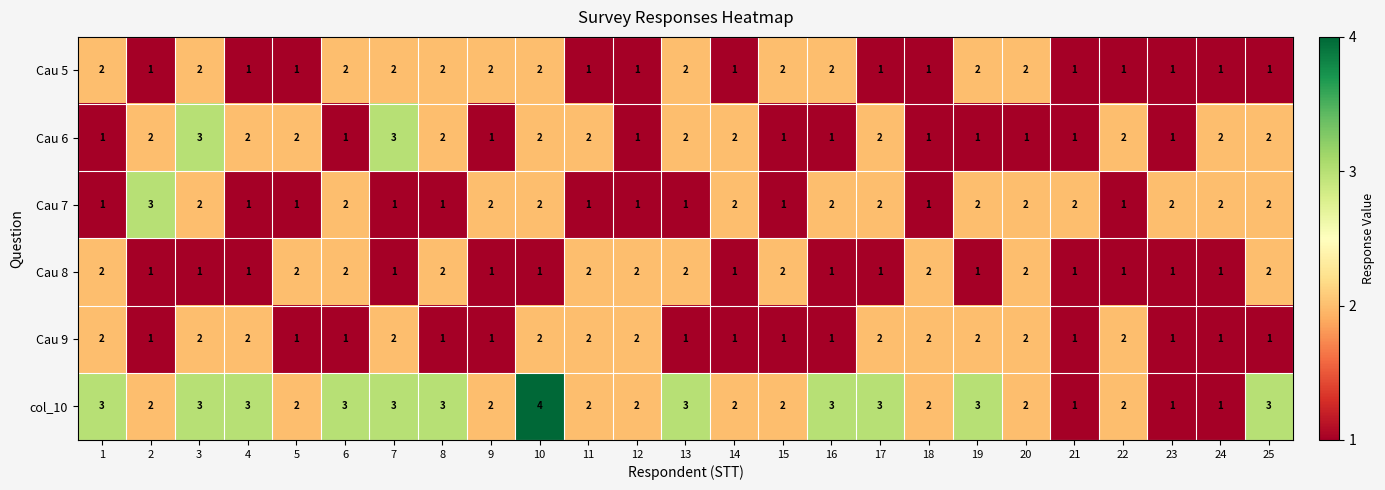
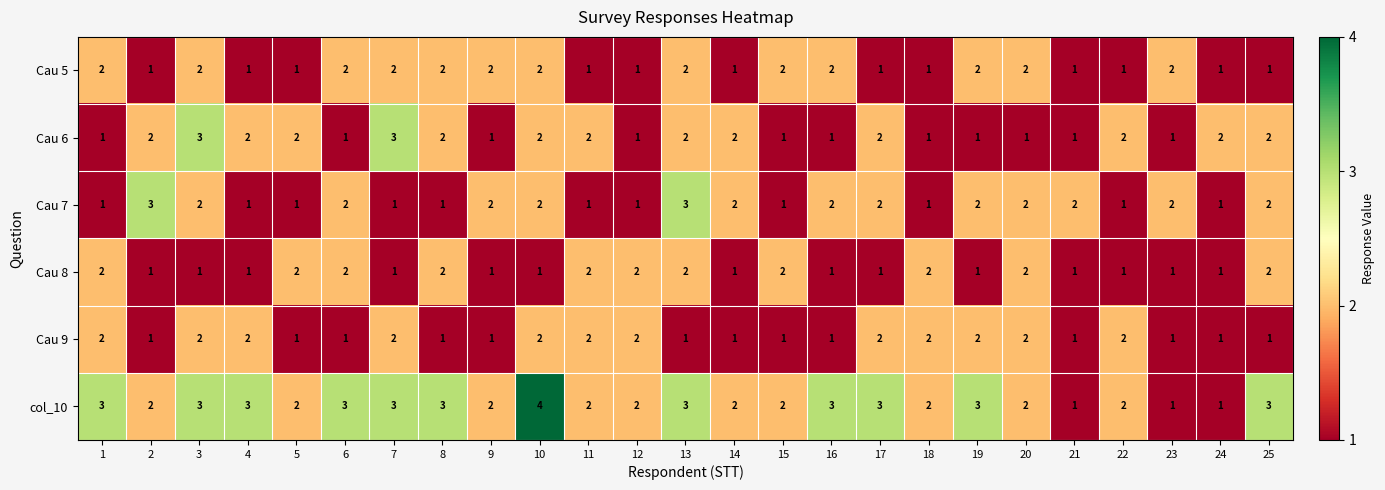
Cau 5, 23: 1 -> 2
Cau 7, 13: 1 -> 3
Cau 7, 24: 2 -> 1
